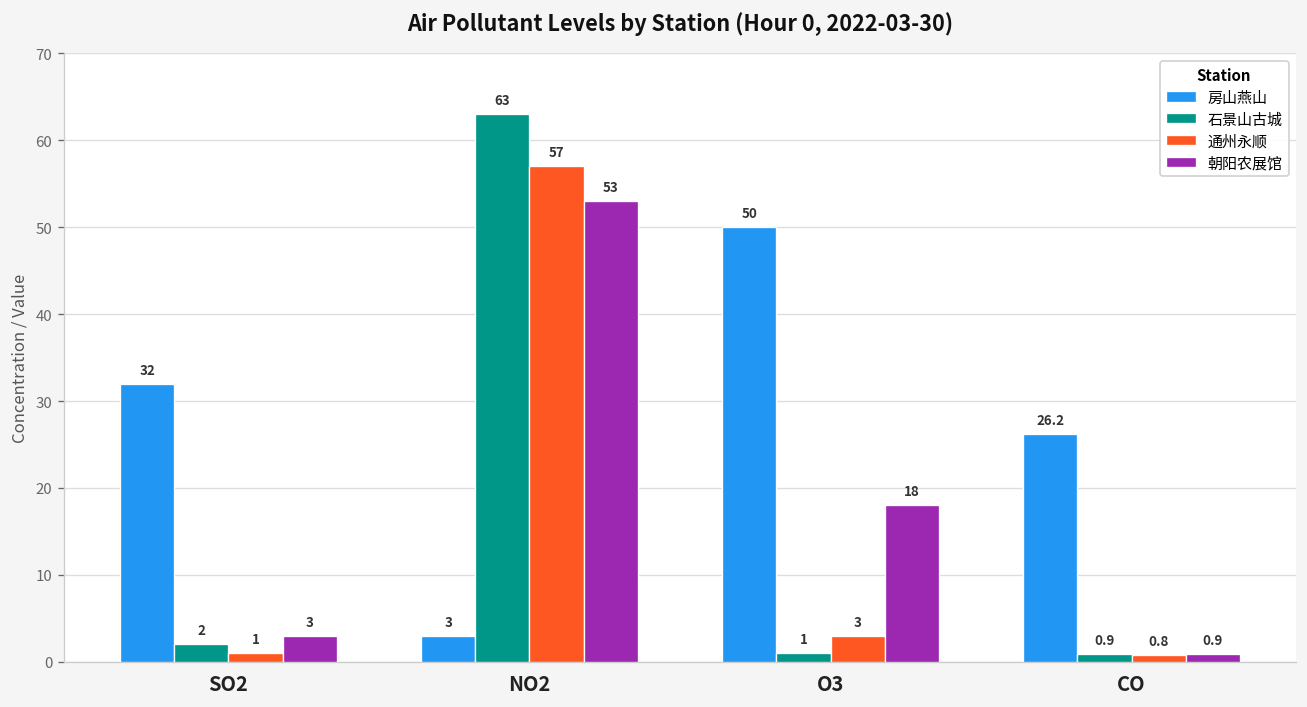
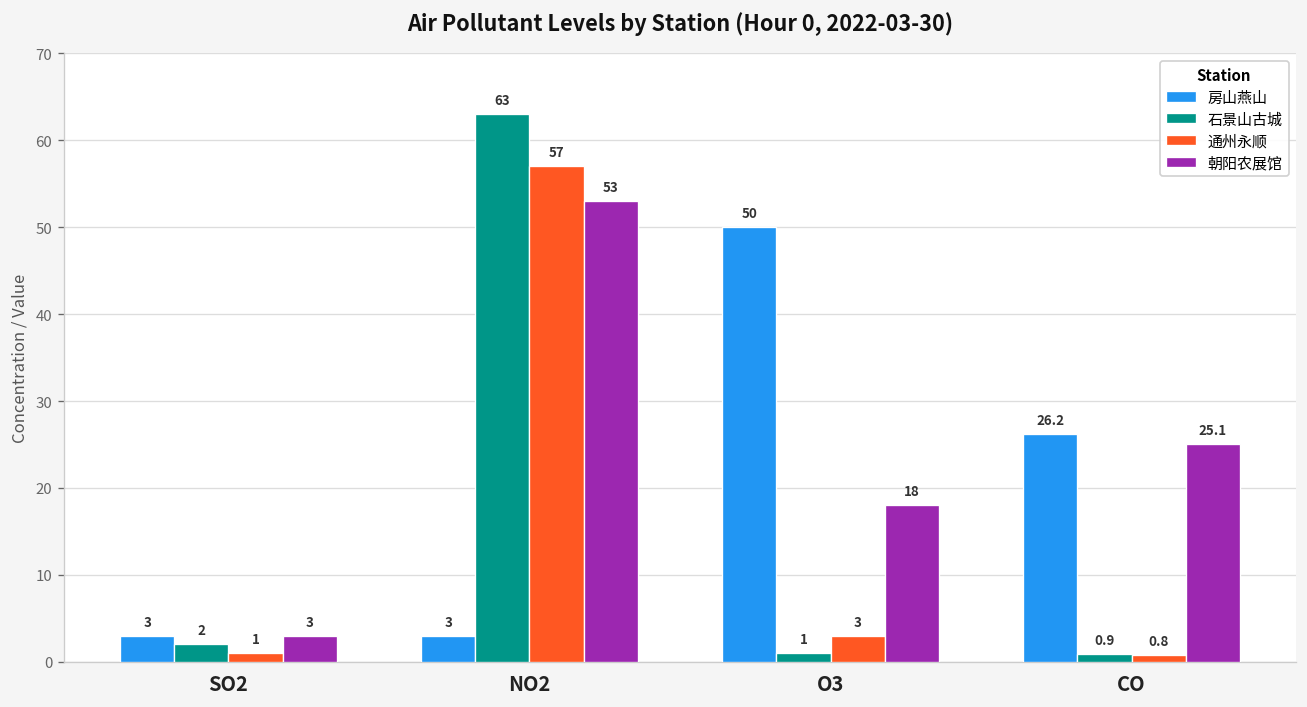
房山燕山, SO2: 32 -> 3
朝阳农展馆, CO: 0.9 -> 25.1
